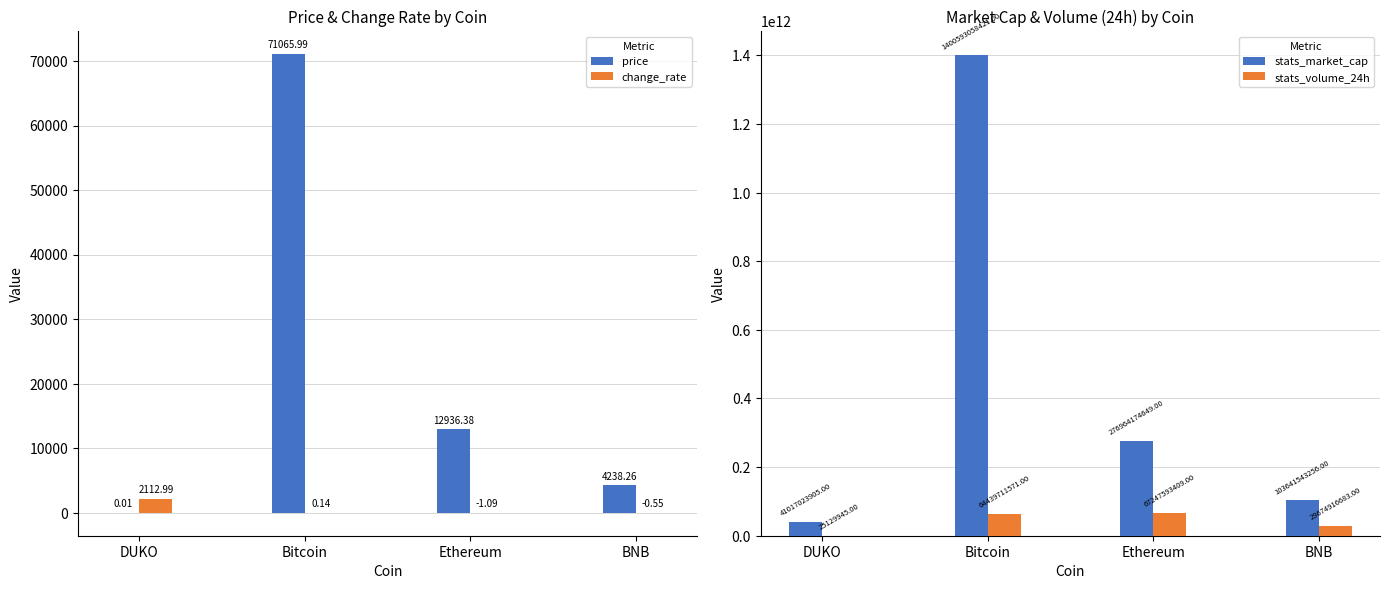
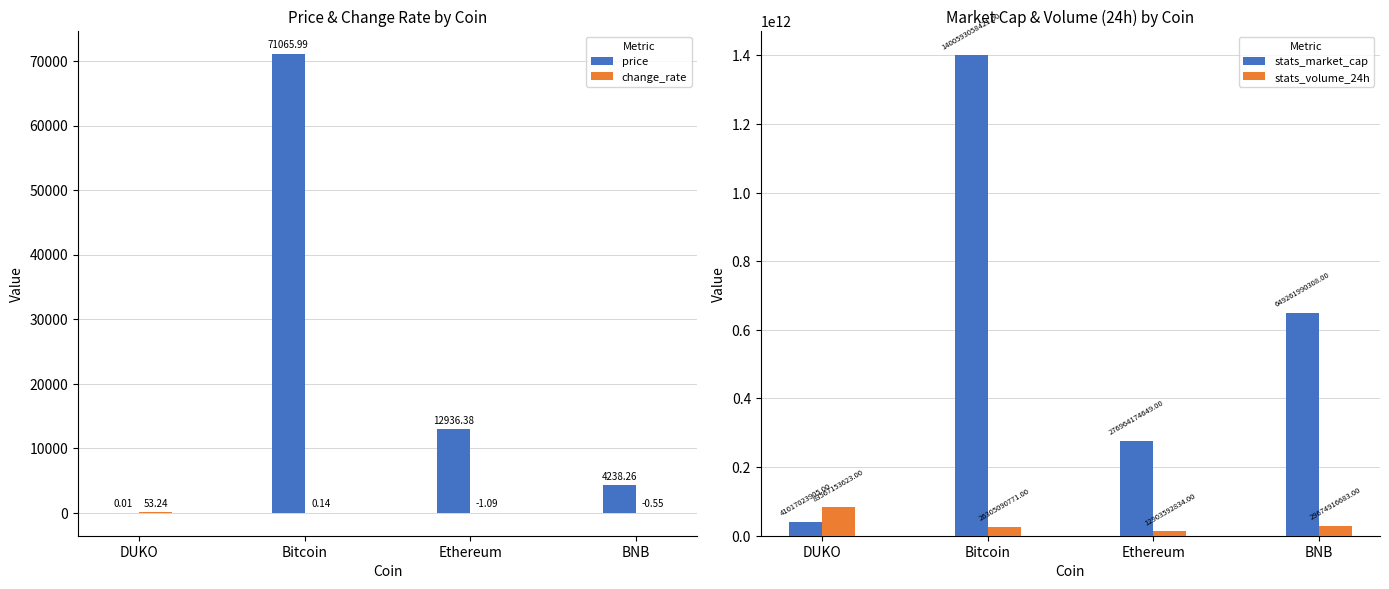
Price & Change Rate by Coin, change_rate, DUKO: 2112.99 -> 53.24
Market Cap & Volume (24h) by Coin, stats_volume_24h, DUKO: 25129945.00 -> 83567153623.00
Market Cap & Volume (24h) by Coin, stats_volume_24h, Bitcoin: 64439711571.00 -> 26305090771.00
Market Cap & Volume (24h) by Coin, stats_volume_24h, Ethereum: 67247593409.00 -> 12903592834.00
Market Cap & Volume (24h) by Coin, stats_market_cap, BNB: 103641543256.00 -> 649261990308.00
